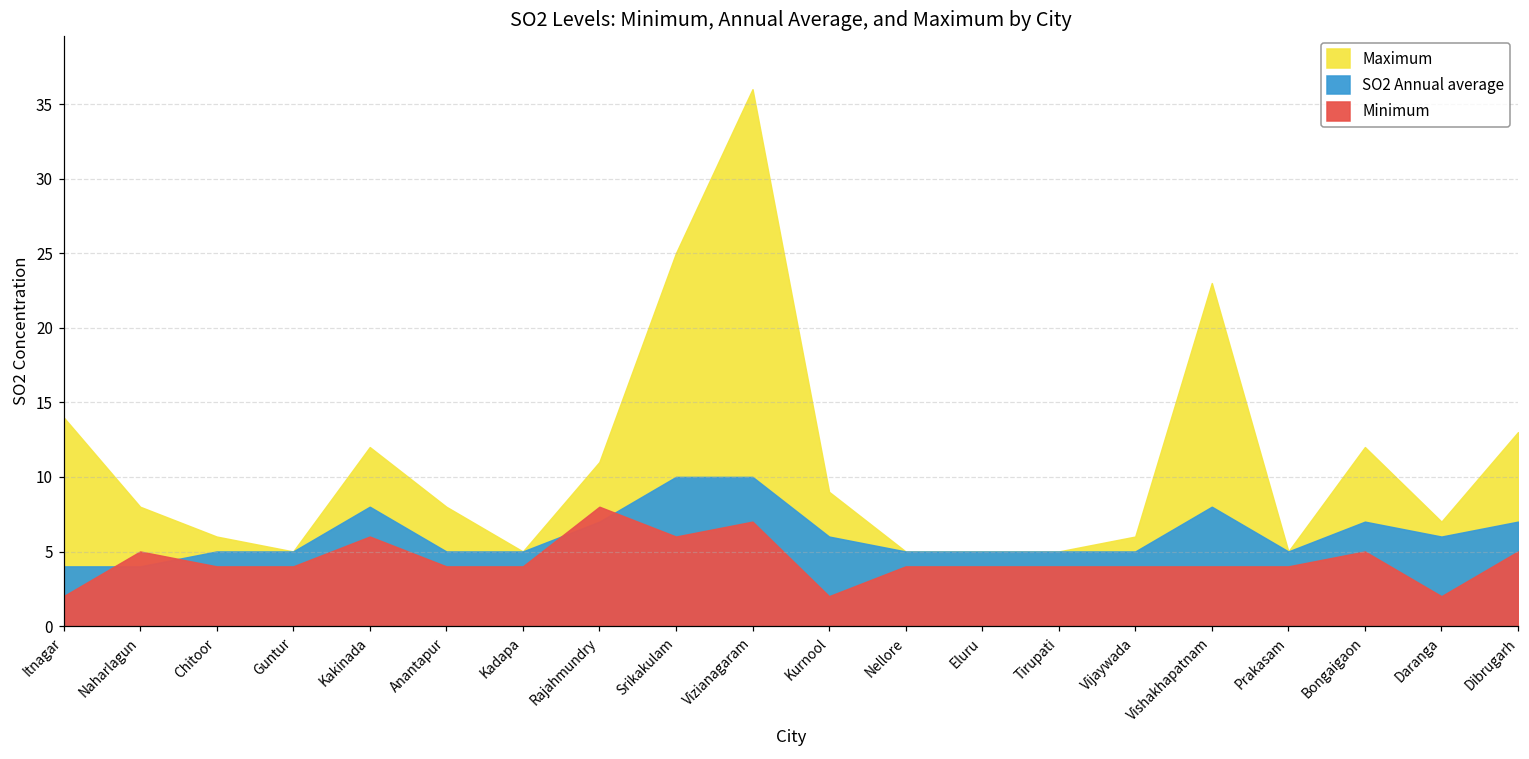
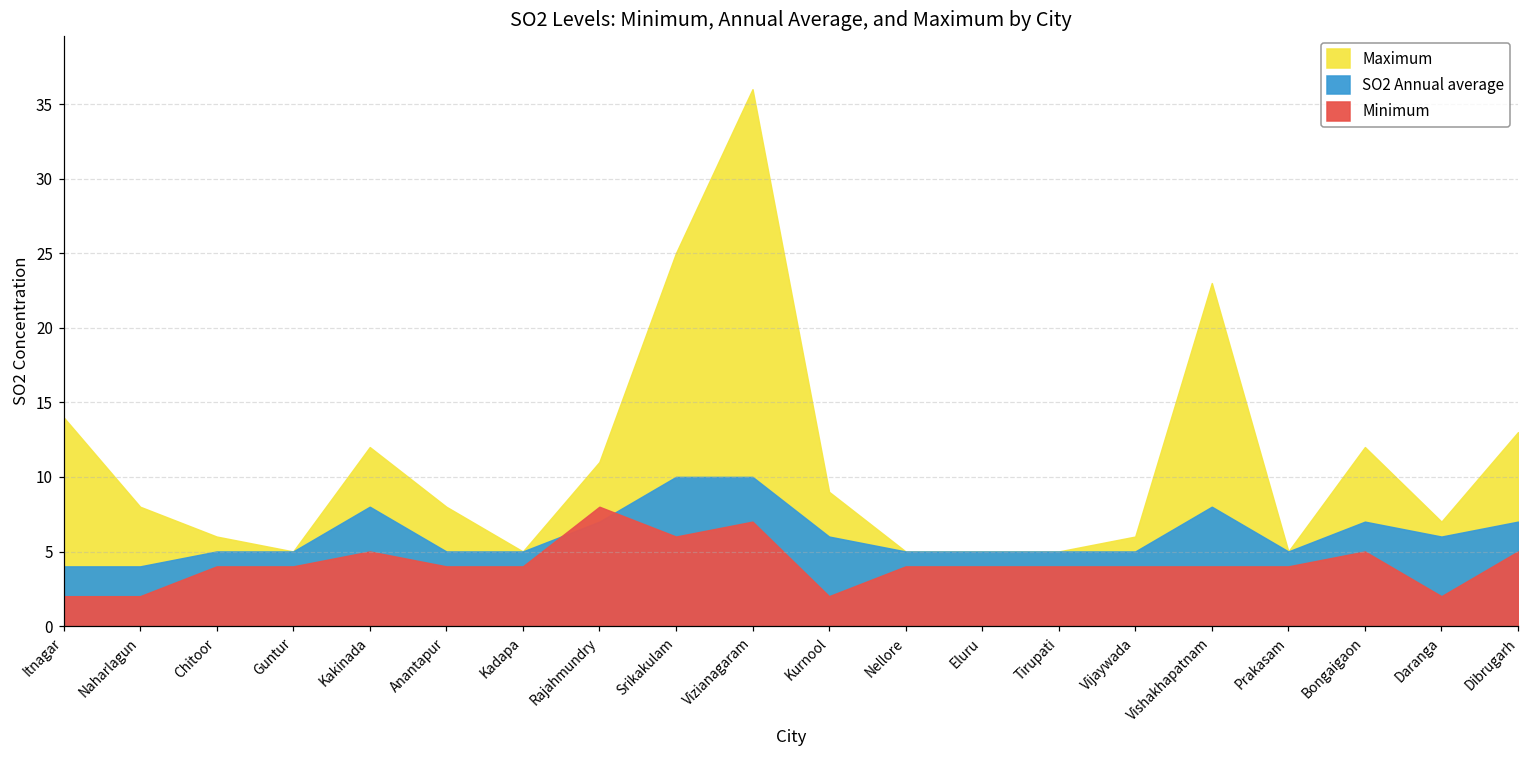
Minimum, Naharlagun: 5 -> 2
Minimum, Kakinada: 6 -> 5
